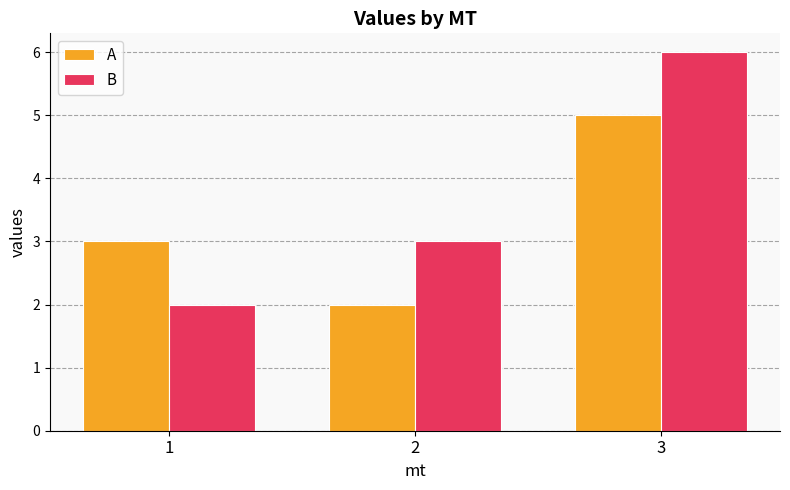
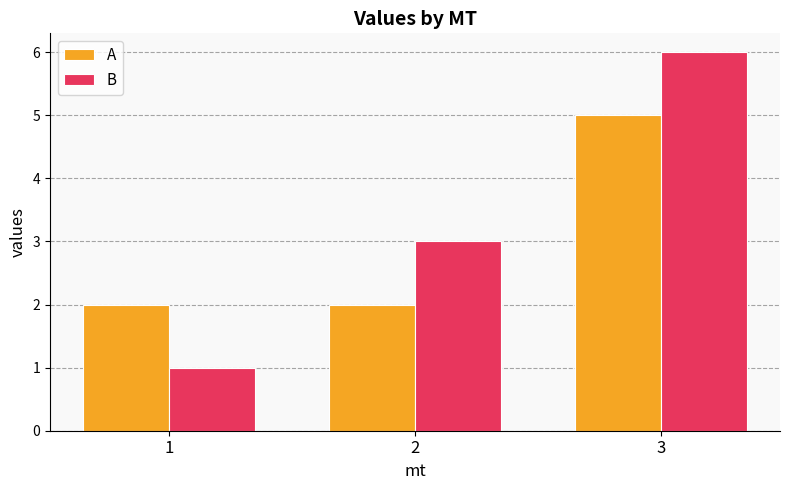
A, 1: 3 -> 2
B, 1: 2 -> 1
